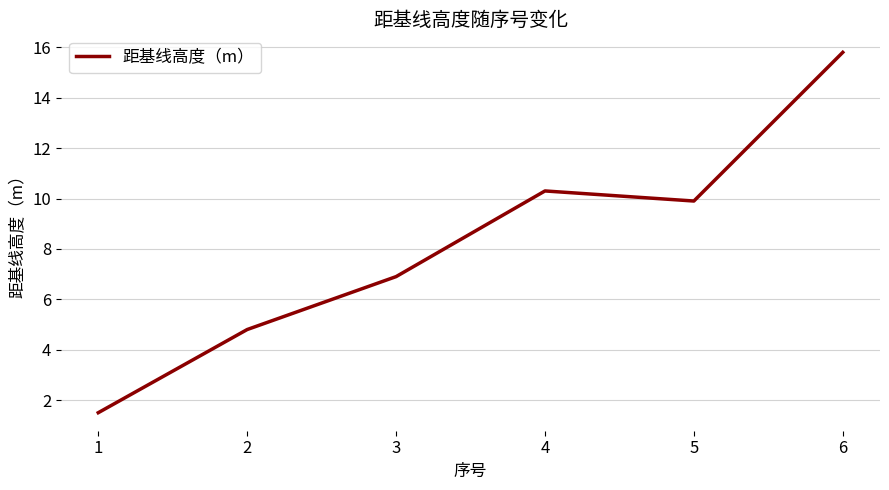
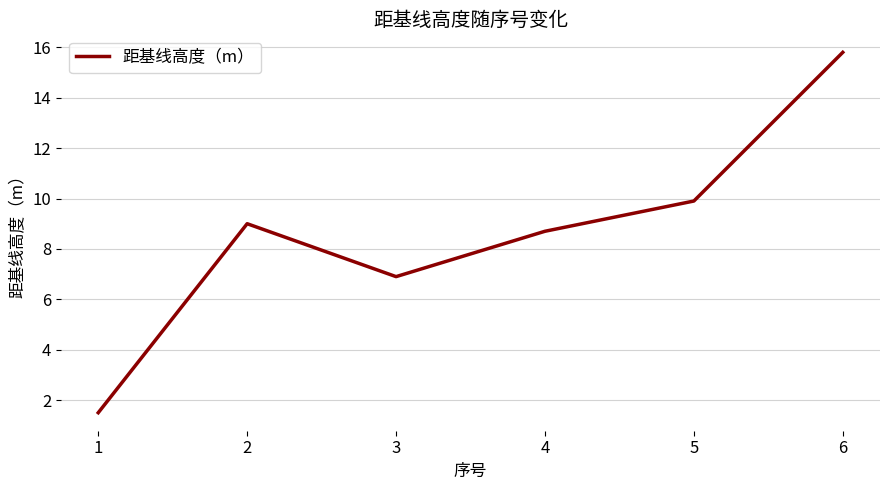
2: 4.8 -> 9.0
4: 10.3 -> 8.7
